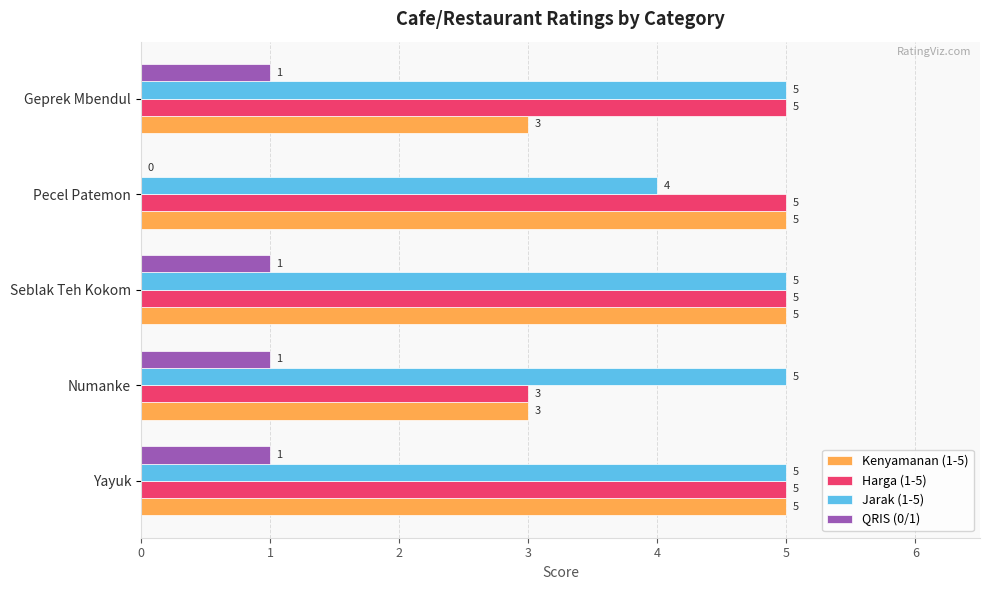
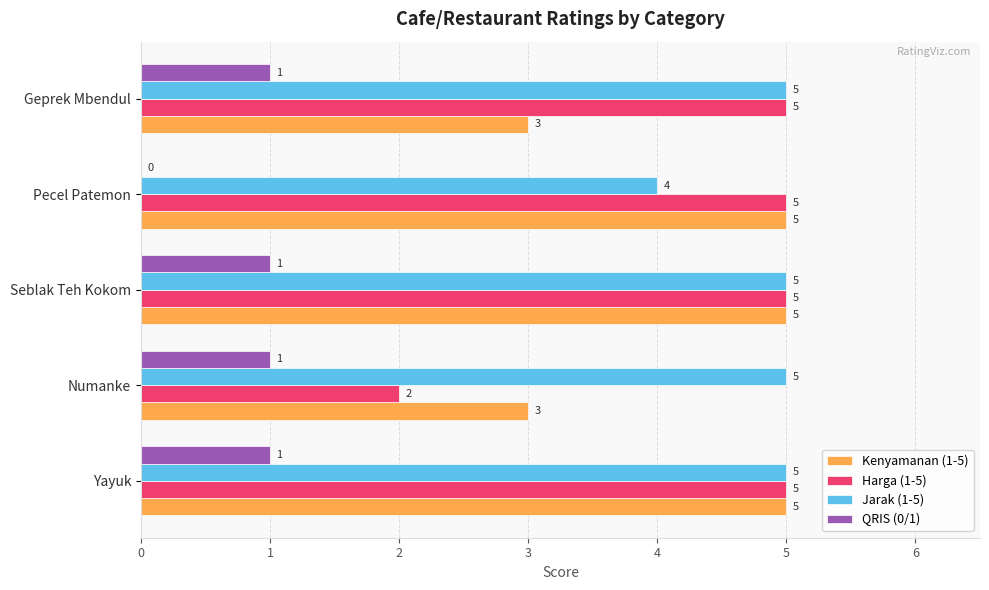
Harga (1-5), Numanke: 3 -> 2
